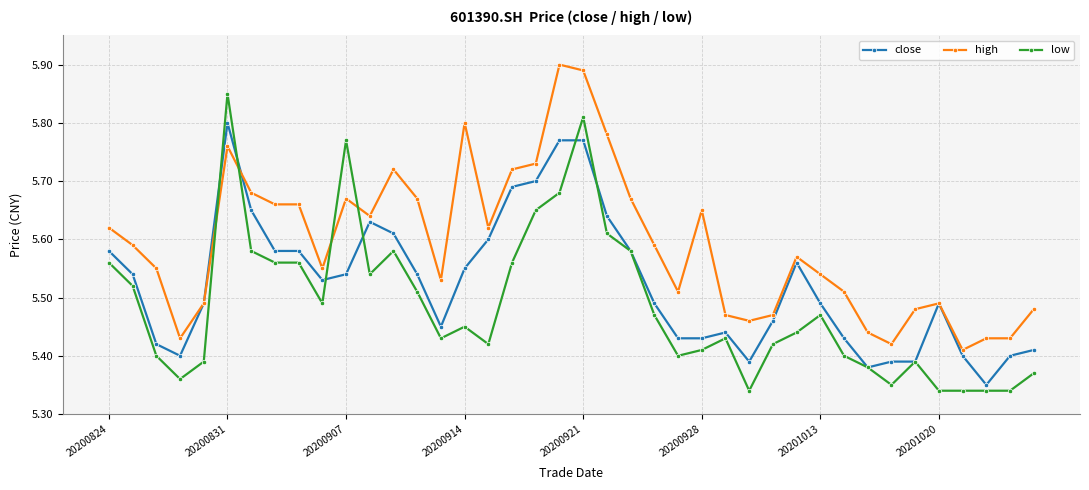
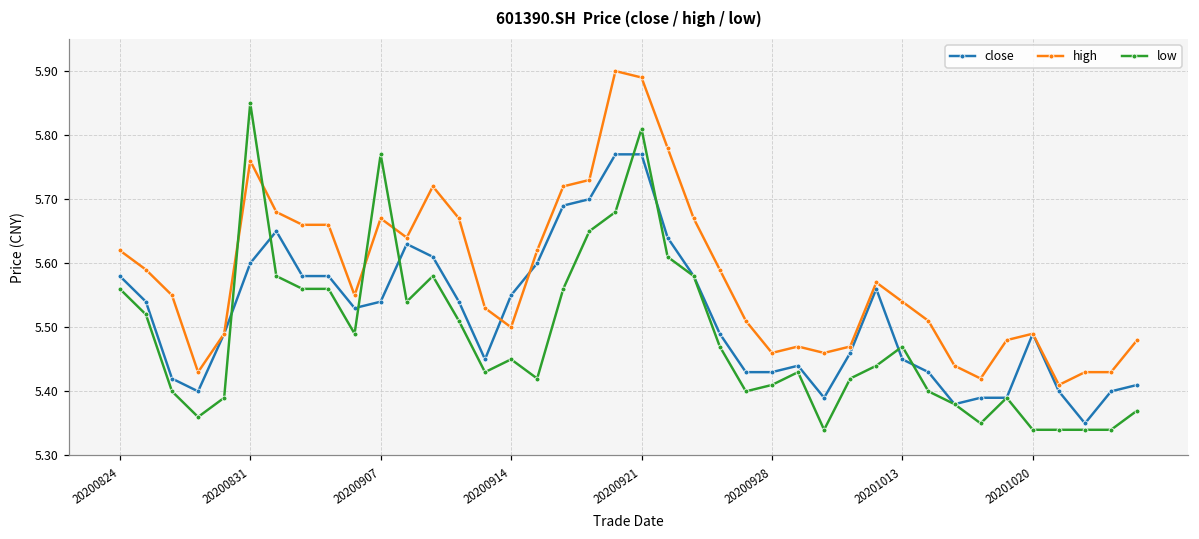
close, 20200831: 5.8 -> 5.6
high, 20200914: 5.8 -> 5.5
high, 20200928: 5.65 -> 5.46
close, 20201013: 5.49 -> 5.45
